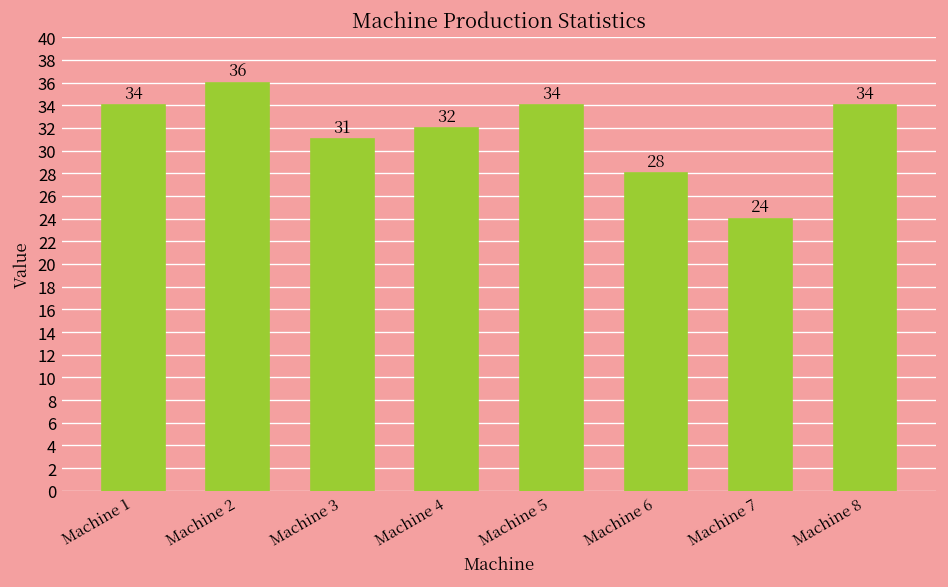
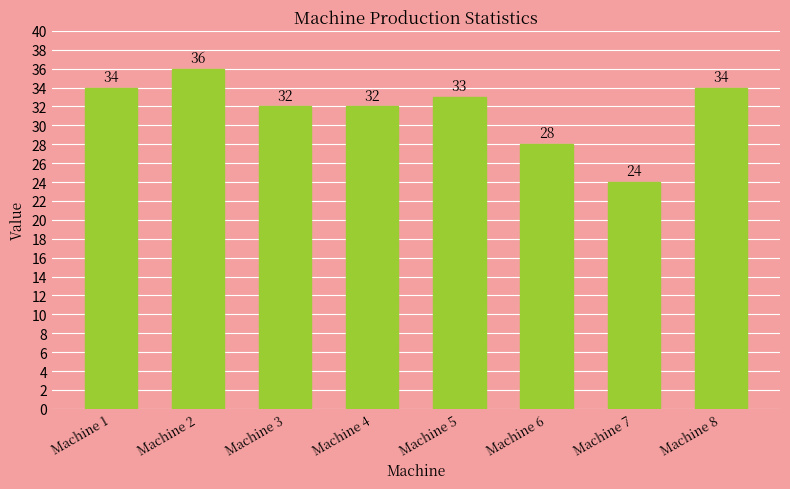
Machine 3: 31 -> 32
Machine 5: 34 -> 33
